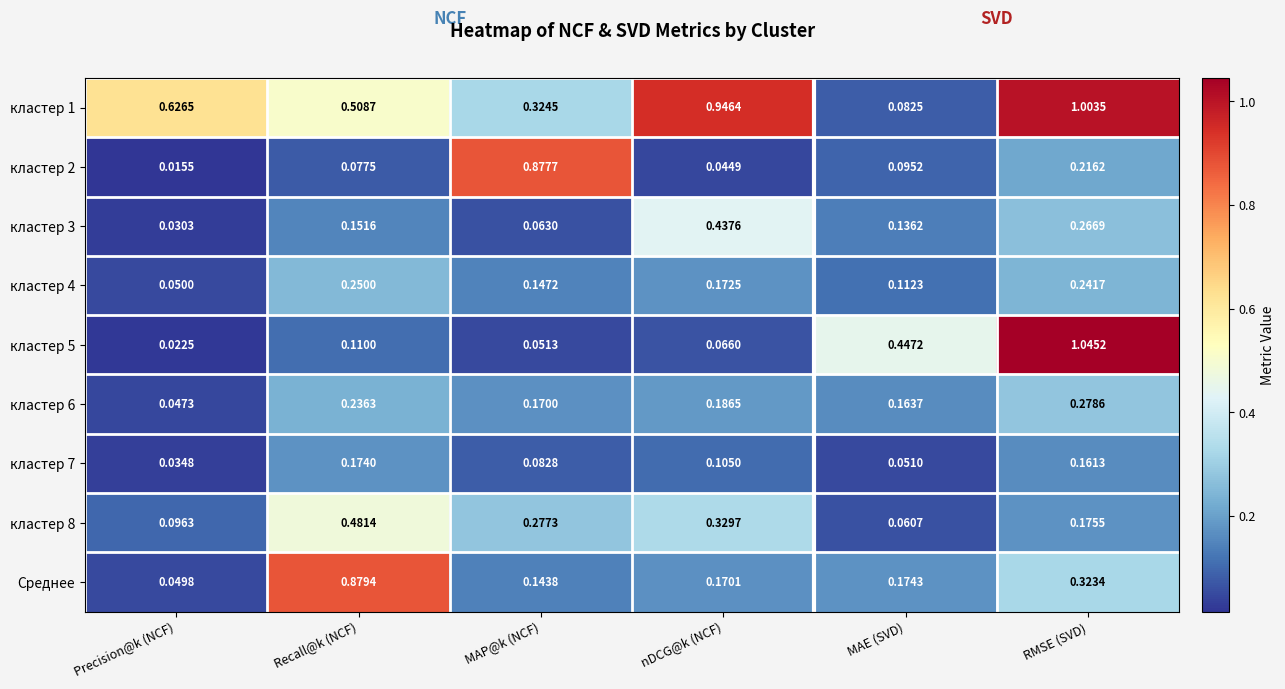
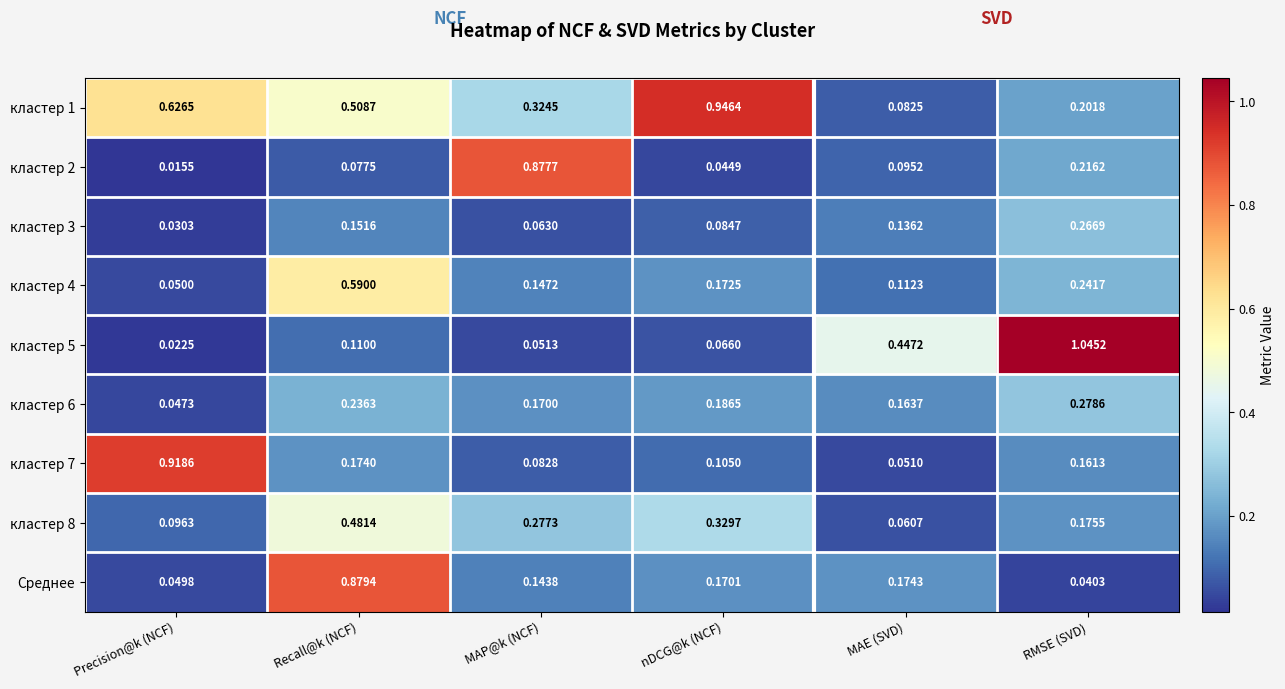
кластер 1, RMSE (SVD): 1.0035 -> 0.2018
кластер 3, nDCG@k (NCF): 0.4376 -> 0.0847
кластер 4, Recall@k (NCF): 0.2500 -> 0.5900
кластер 7, Precision@k (NCF): 0.0348 -> 0.9186
Среднее, RMSE (SVD): 0.3234 -> 0.0403
